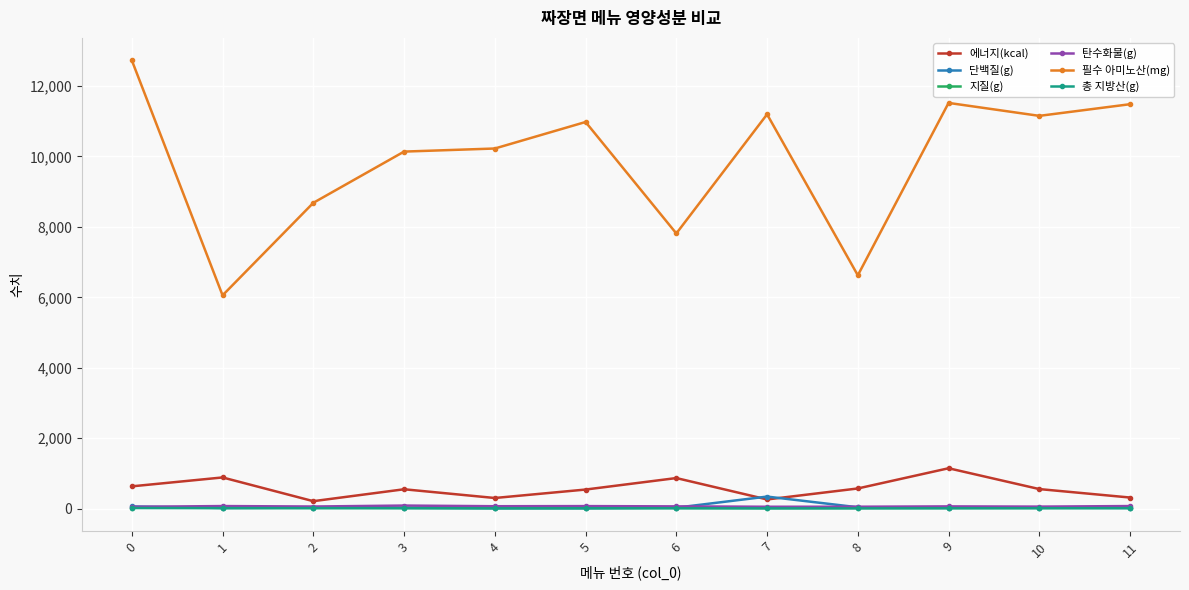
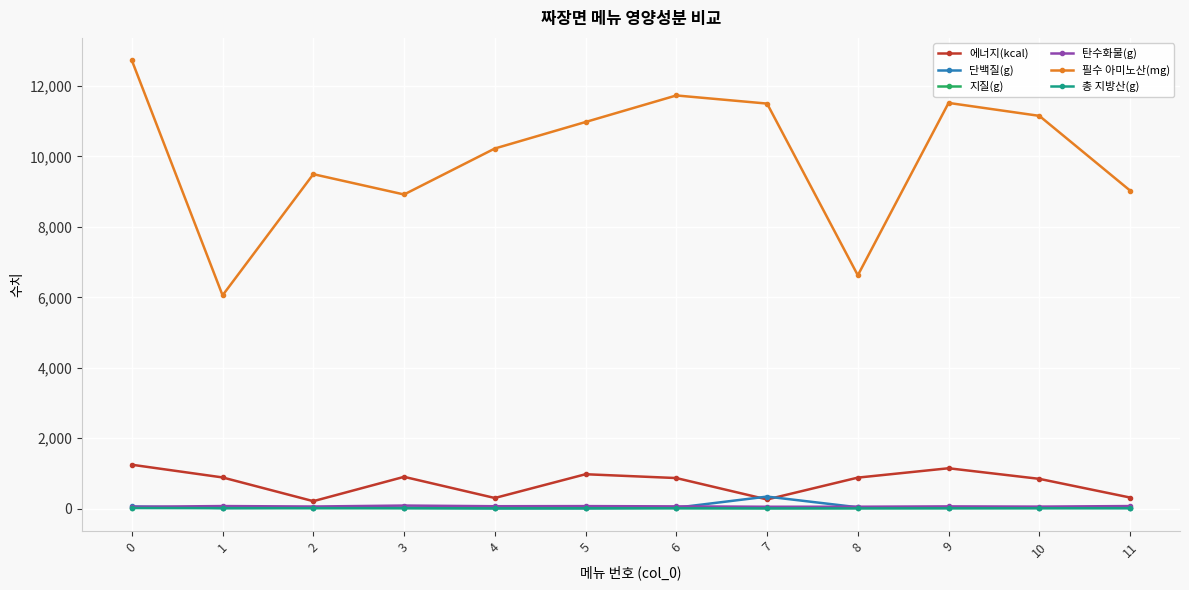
에너지(kcal), 0: 600 -> 1,200
필수 아미노산(mg), 2: 8,700 -> 9,500
에너지(kcal), 3: 600 -> 900
필수 아미노산(mg), 3: 10,100 -> 8,900
에너지(kcal), 5: 500 -> 1,000
필수 아미노산(mg), 6: 7,800 -> 11,700
필수 아미노산(mg), 7: 11,200 -> 11,500
에너지(kcal), 8: 600 -> 900
에너지(kcal), 10: 600 -> 800
필수 아미노산(mg), 11: 11,500 -> 9,000
